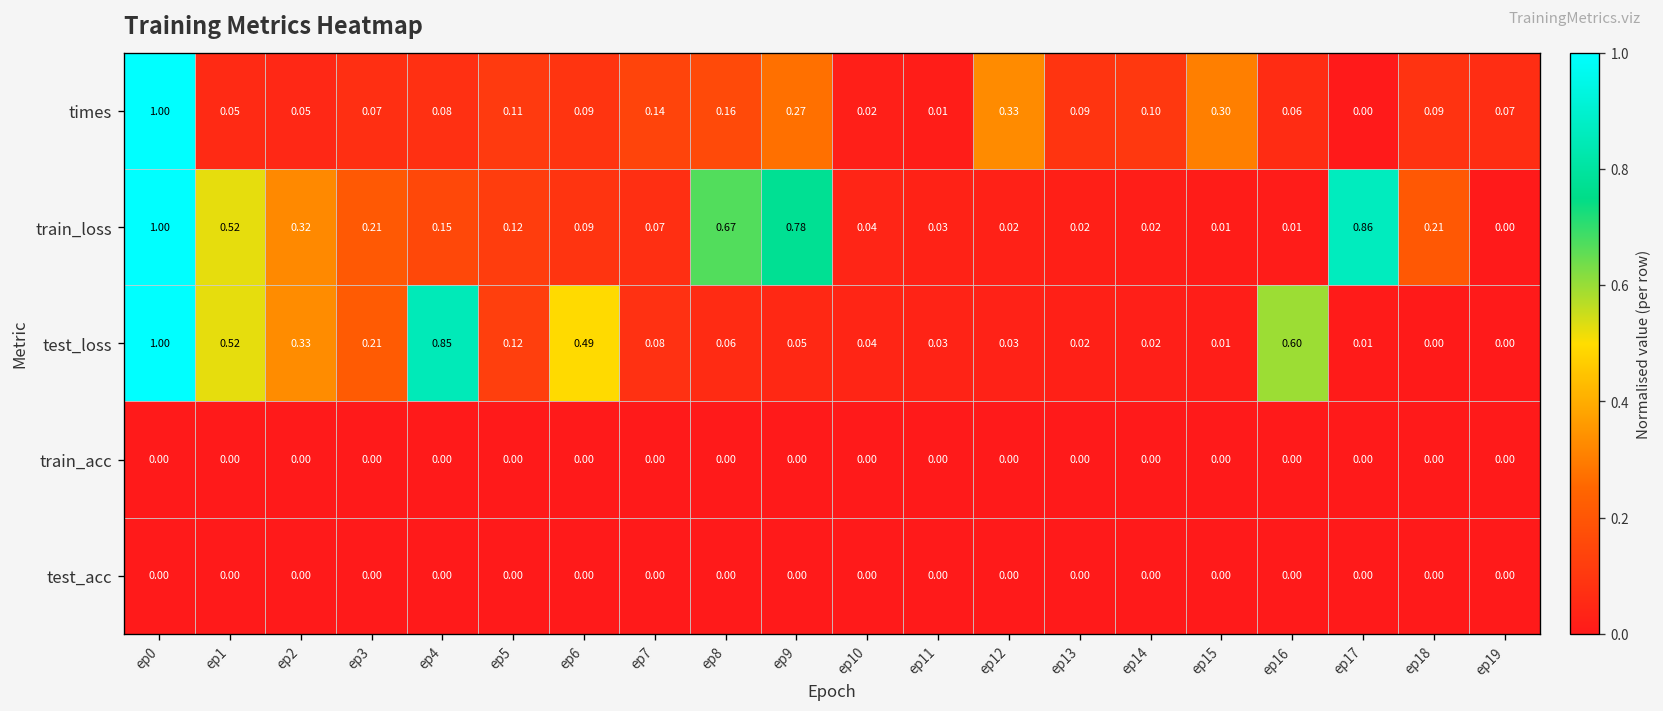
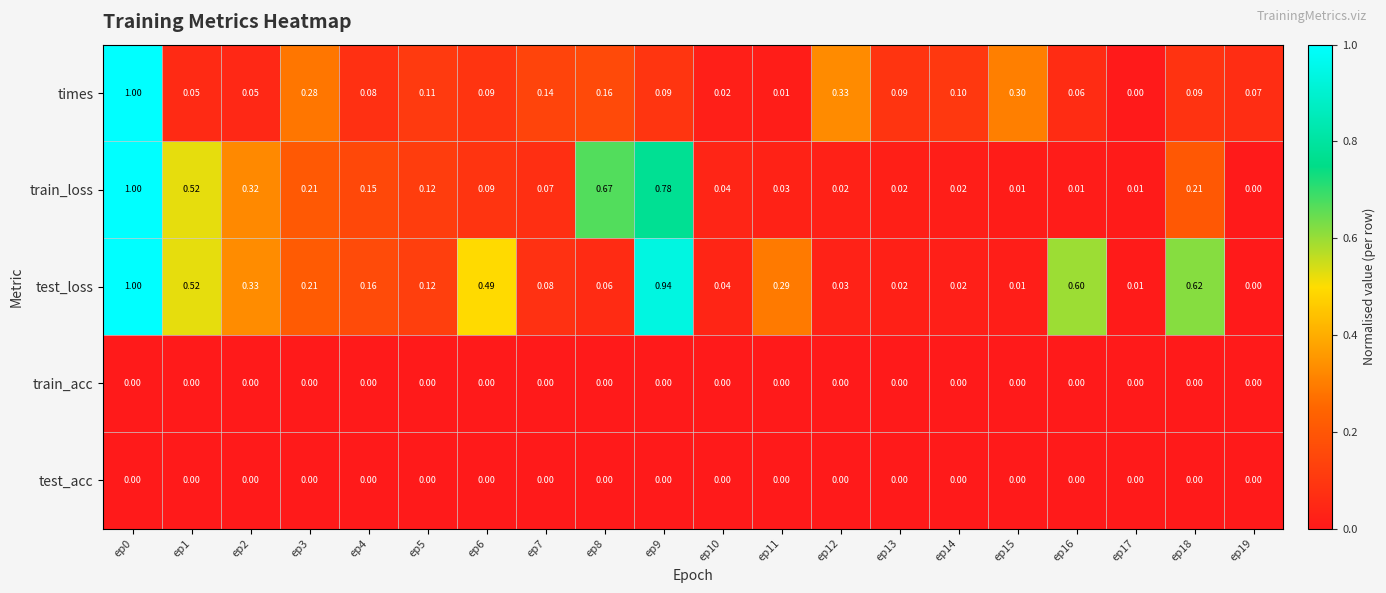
times, ep3: 0.07 -> 0.28
times, ep9: 0.27 -> 0.09
train_loss, ep17: 0.86 -> 0.01
test_loss, ep4: 0.85 -> 0.16
test_loss, ep9: 0.05 -> 0.94
test_loss, ep11: 0.03 -> 0.29
test_loss, ep18: 0.00 -> 0.62
